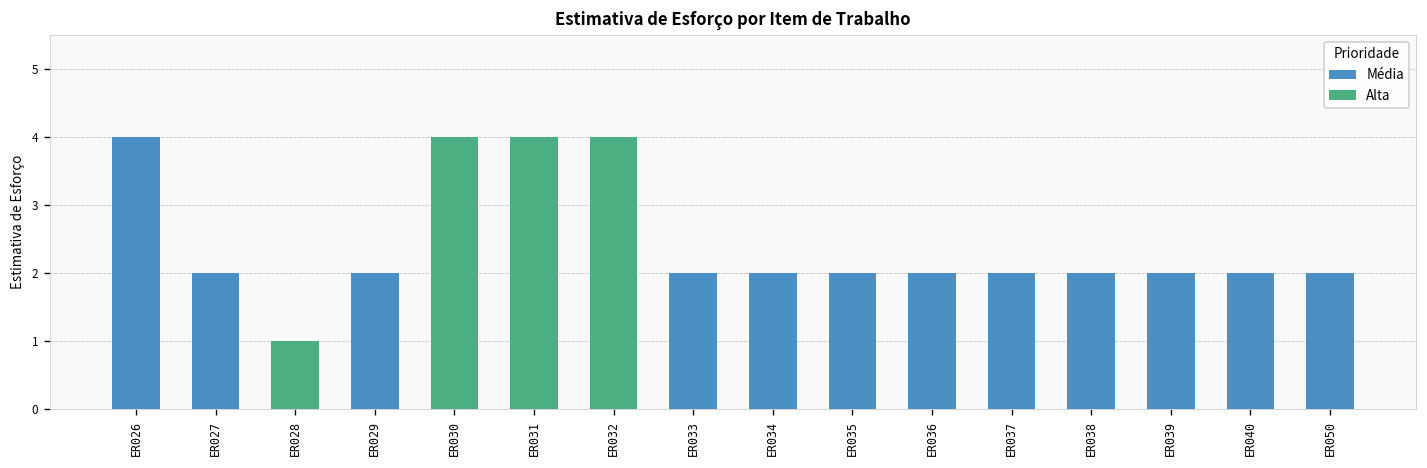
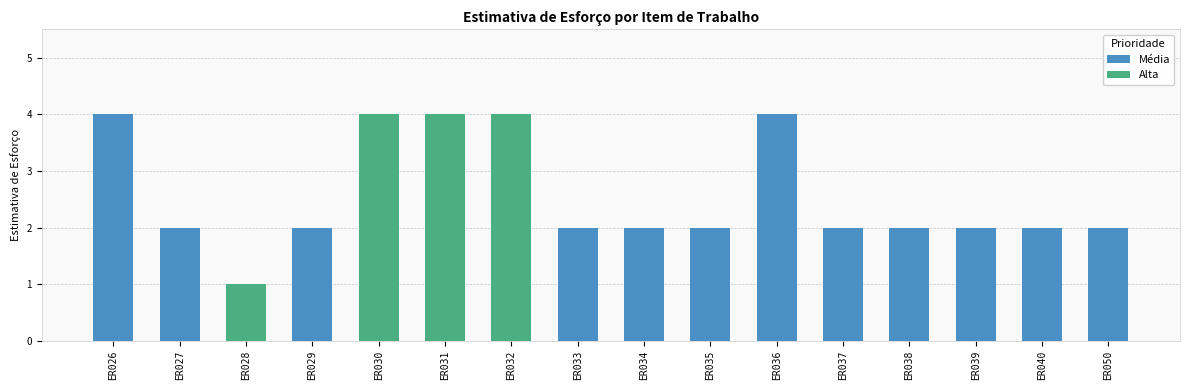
ER036: 2 -> 4
